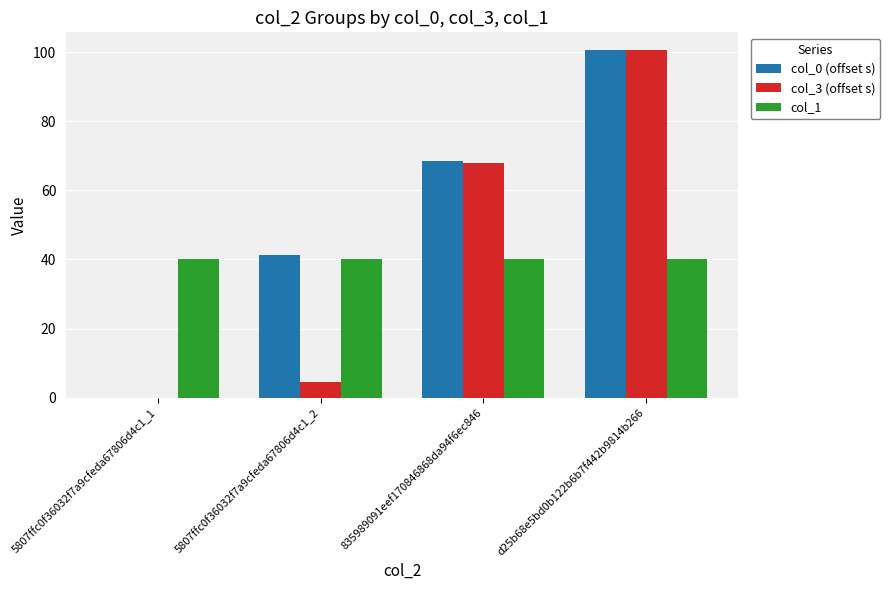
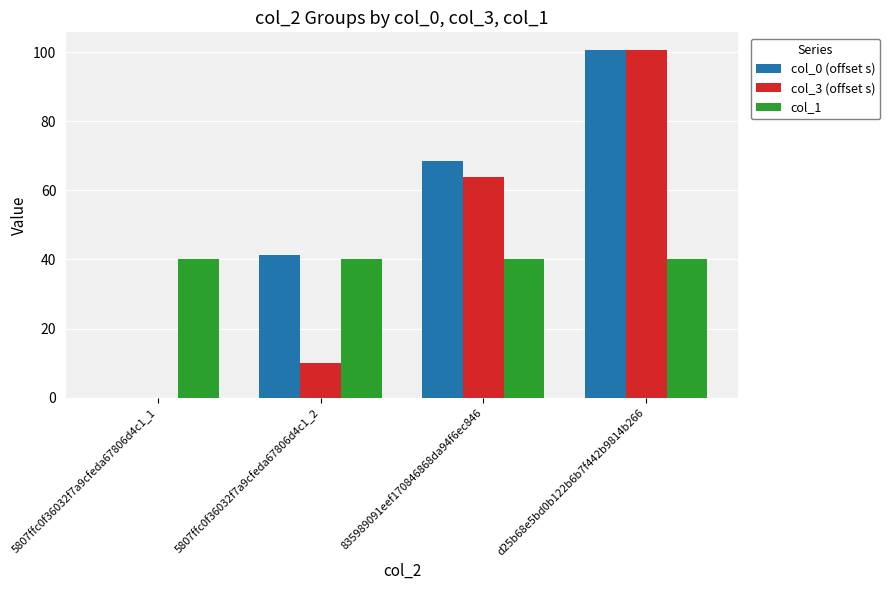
col_3 (offset s), 5807ffc0f36032f7a9cfeda67806d4c1_2: 5 -> 10
col_3 (offset s), 835989091eef170846868da94f6ec846: 68 -> 64
